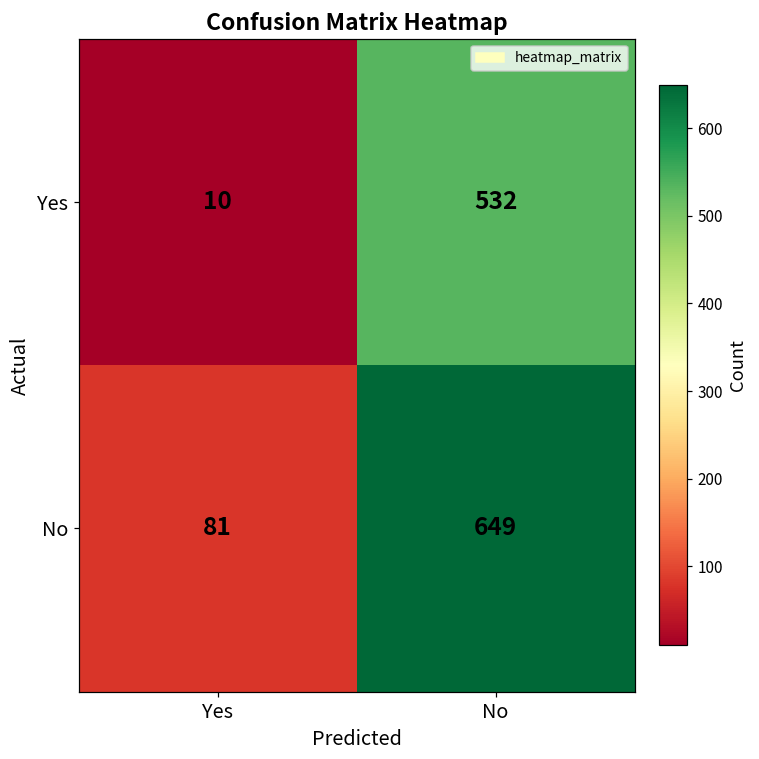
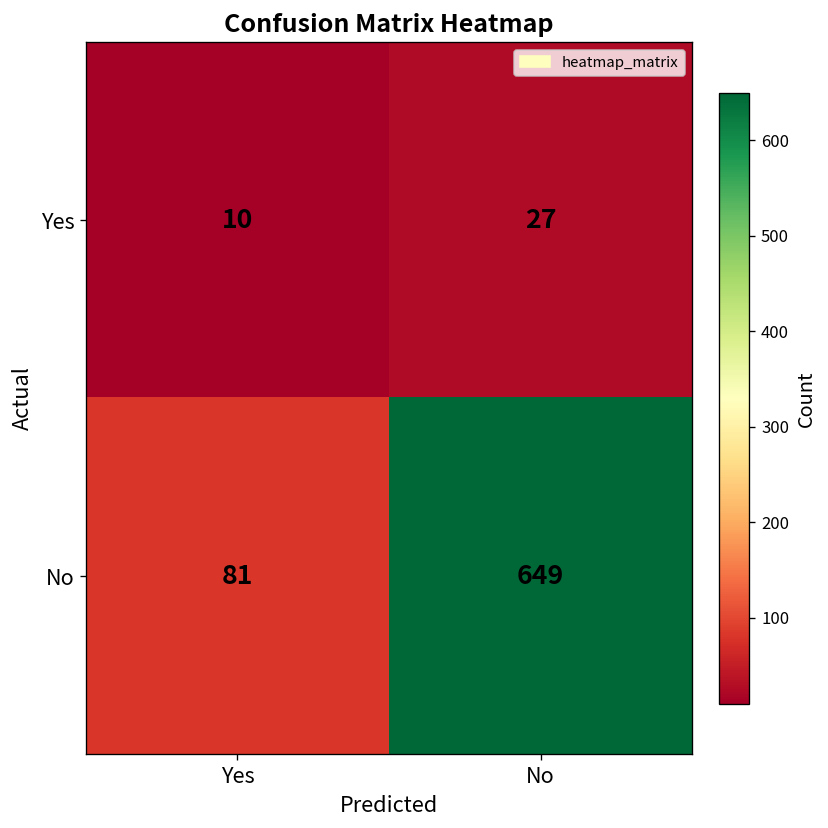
Yes, No: 532 -> 27
